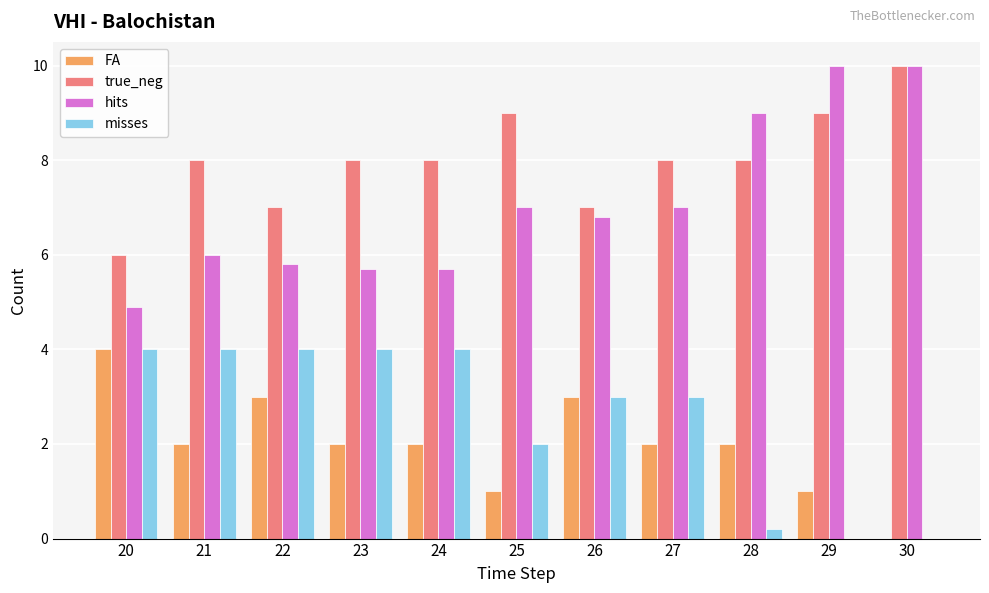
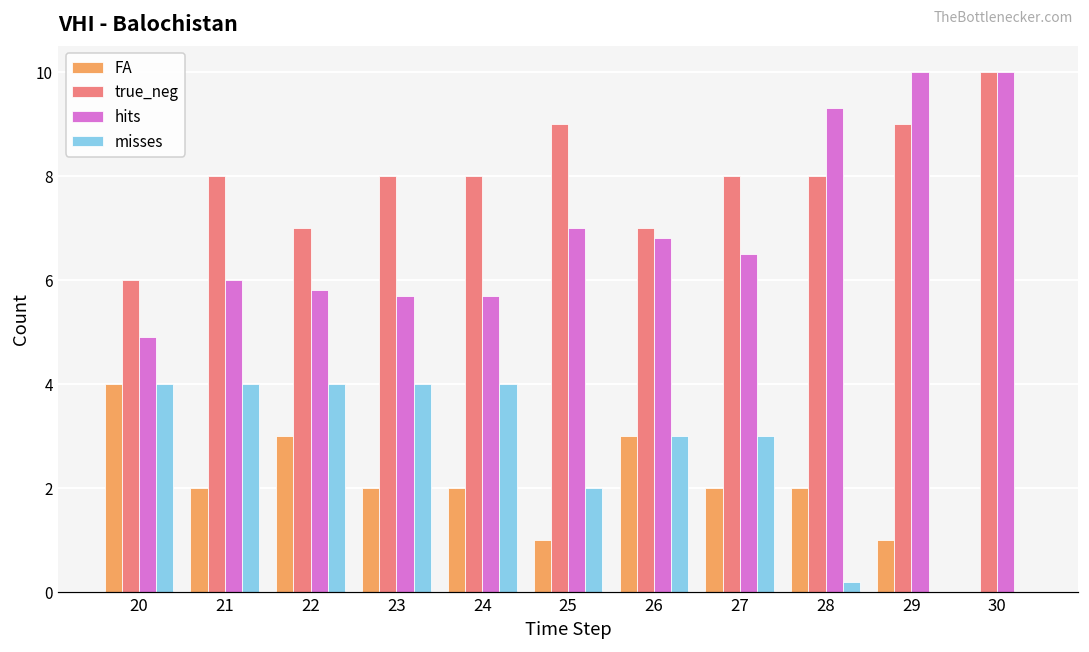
hits, 27: 7.0 -> 6.5
hits, 28: 9.0 -> 9.3
